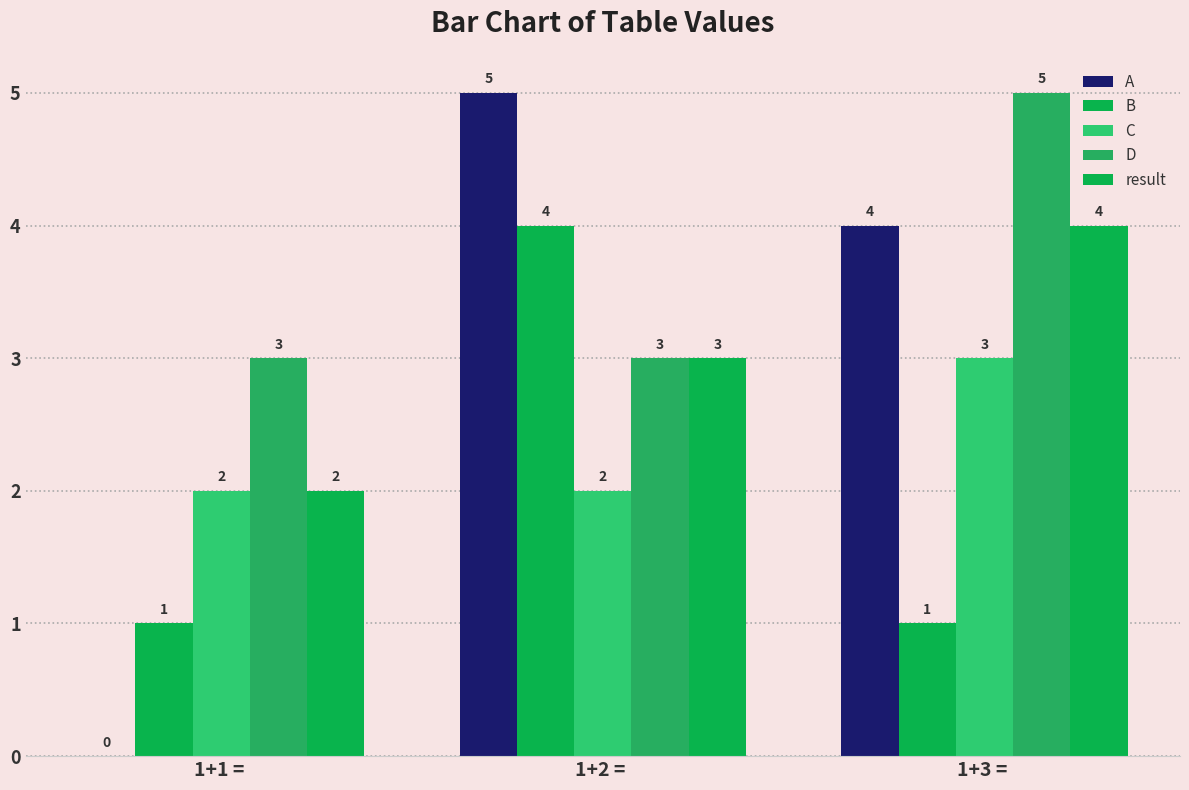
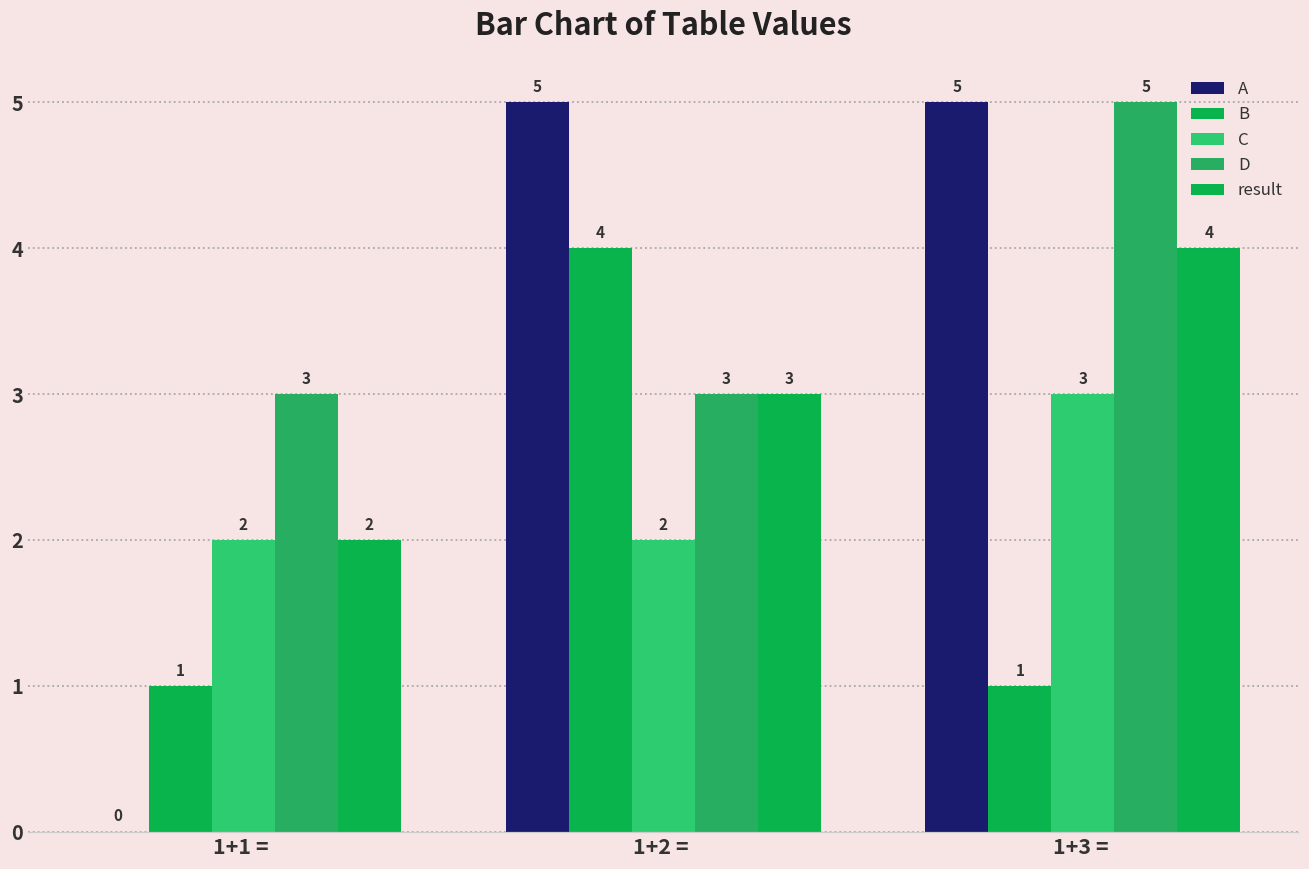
A, 1+3 =: 4 -> 5
